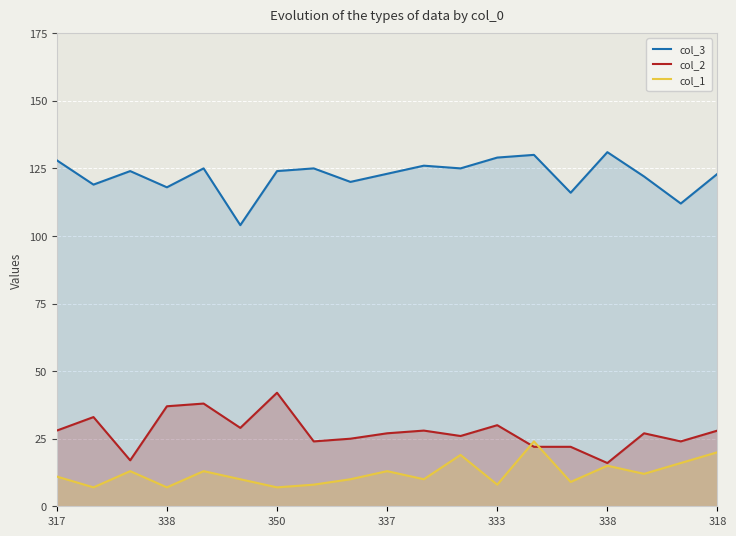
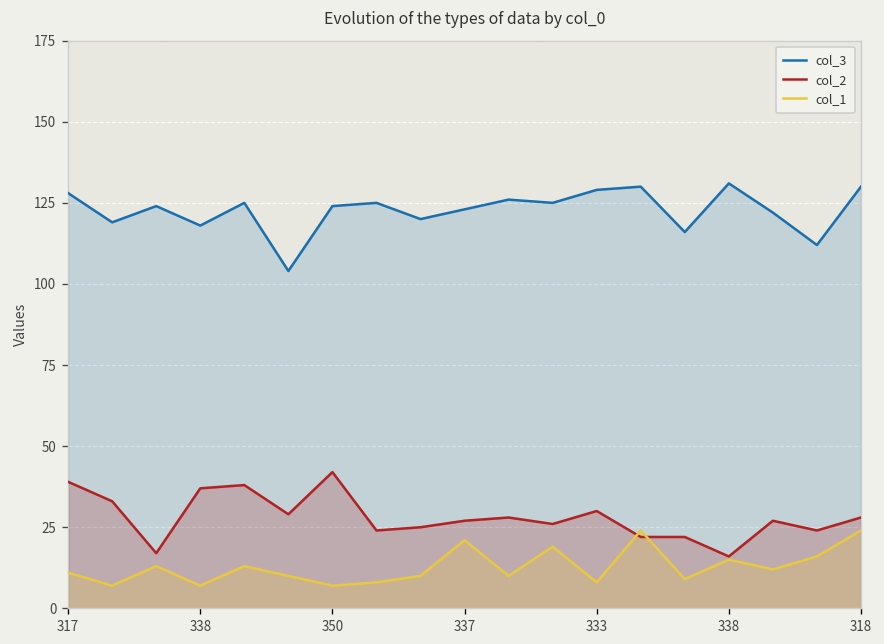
col_2, 317: 28 -> 39
col_1, 337: 13 -> 21
col_3, 318: 123 -> 130
col_1, 318: 20 -> 24
